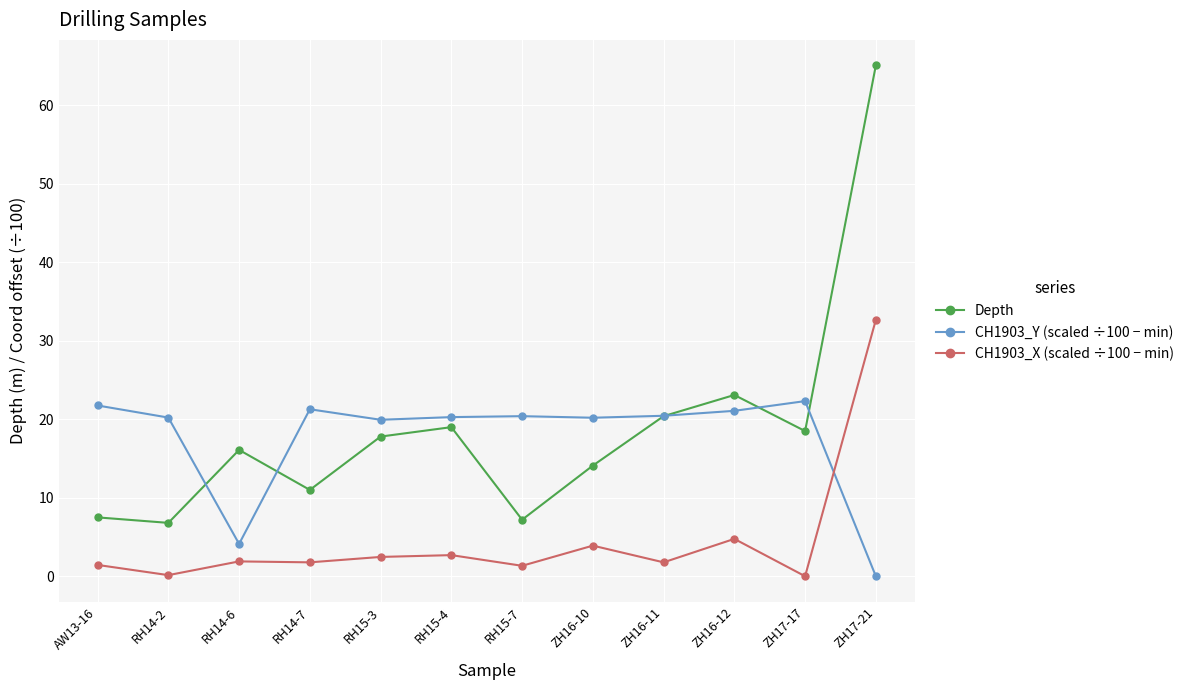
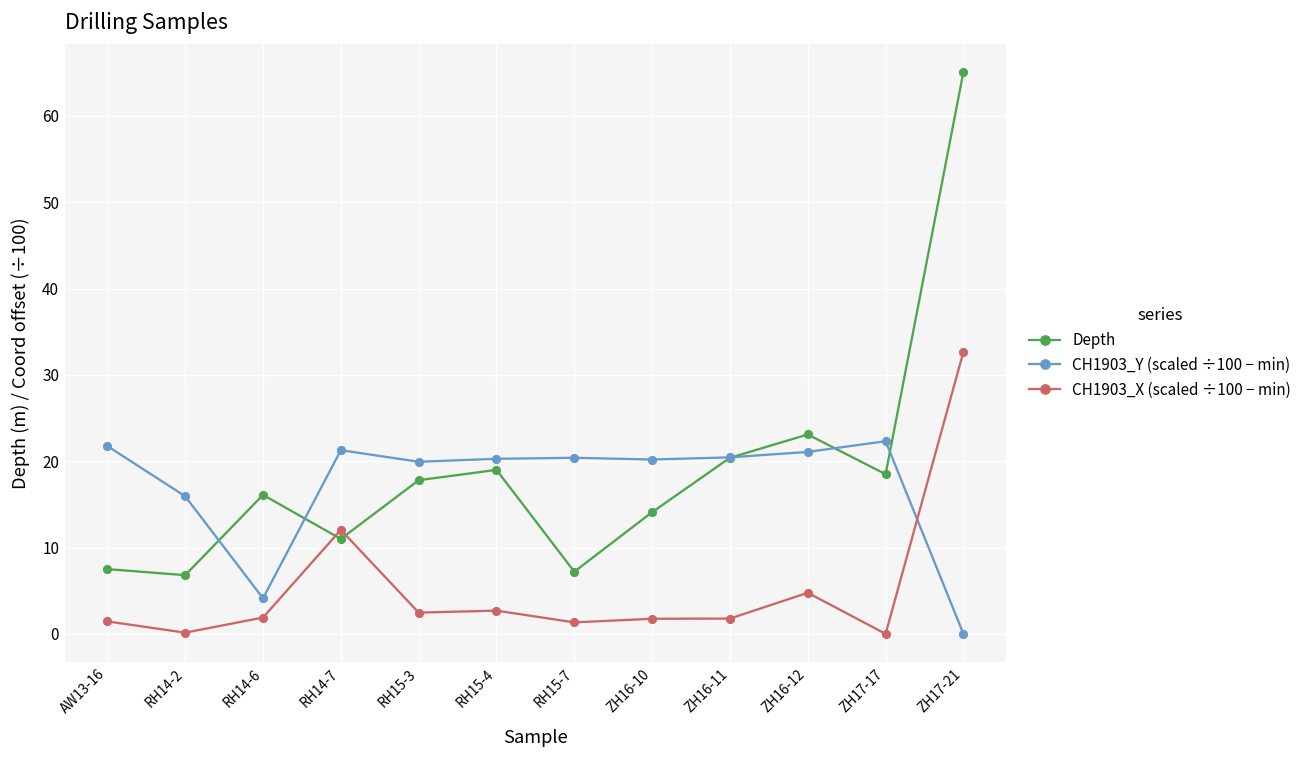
CH1903_Y (scaled ÷100 − min), RH14-2: 20 -> 16
CH1903_X (scaled ÷100 − min), RH14-7: 2 -> 12
CH1903_X (scaled ÷100 − min), ZH16-10: 4 -> 2
